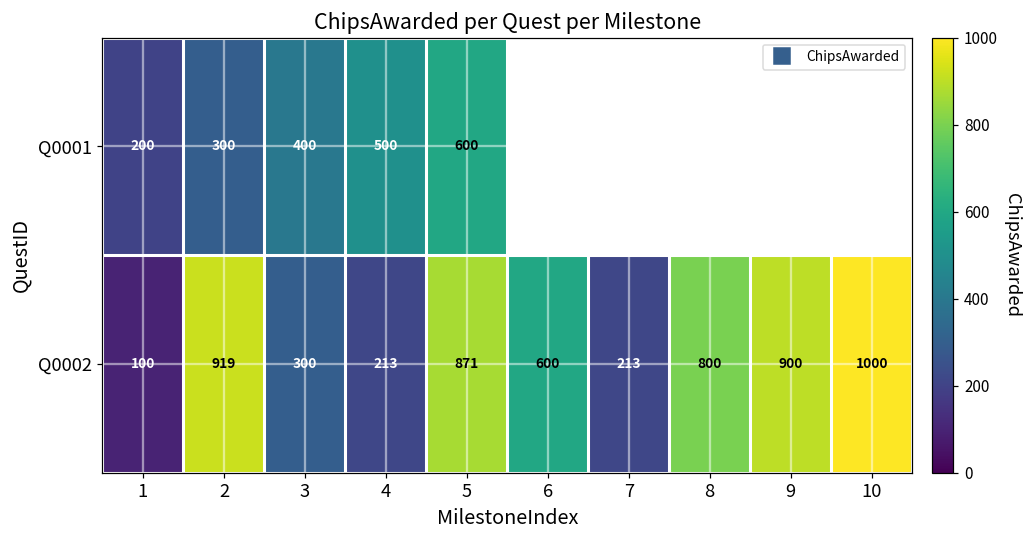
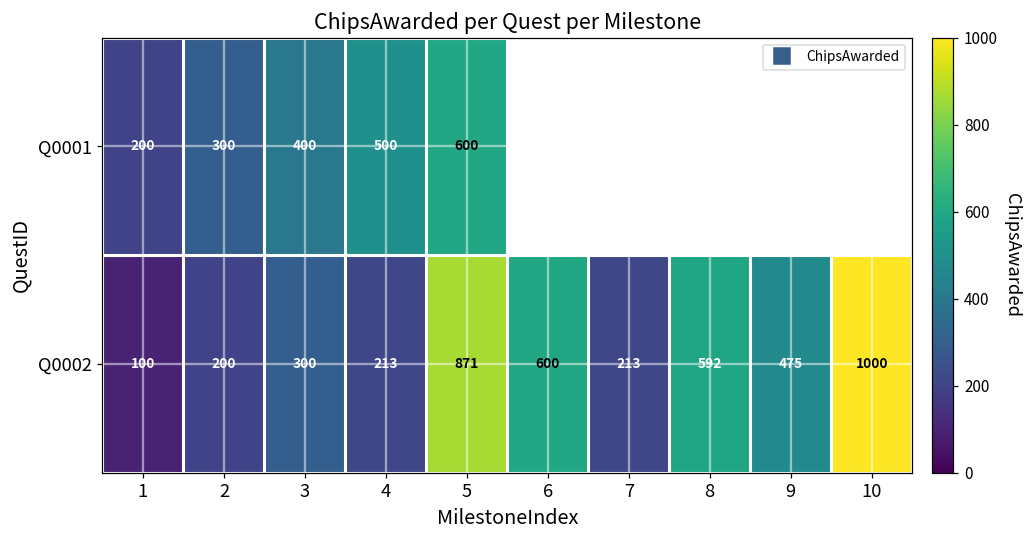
Q0002, 2: 919 -> 200
Q0002, 8: 800 -> 592
Q0002, 9: 900 -> 475
